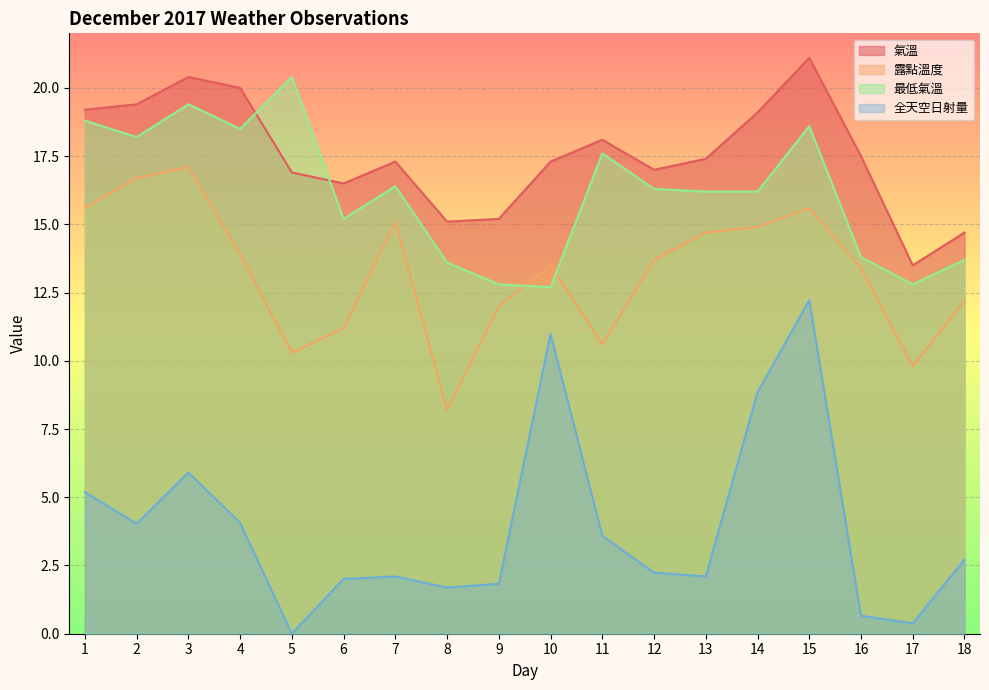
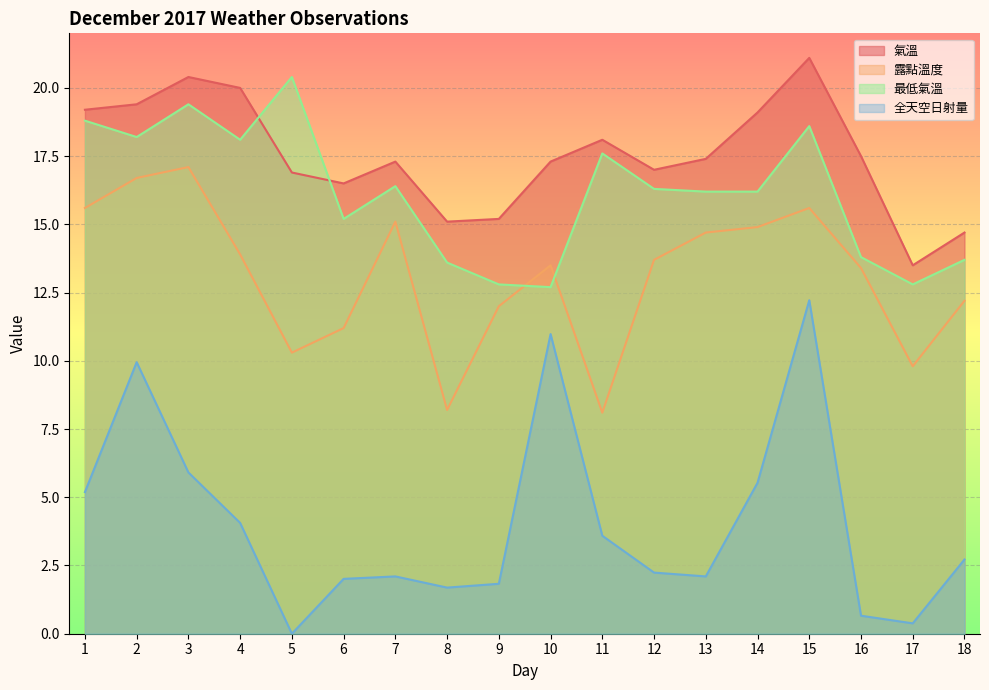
全天空日射量, 2: 4.0 -> 10.0
最低氣溫, 4: 18.5 -> 18.1
露點溫度, 11: 10.6 -> 8.1
全天空日射量, 14: 8.8 -> 5.5
